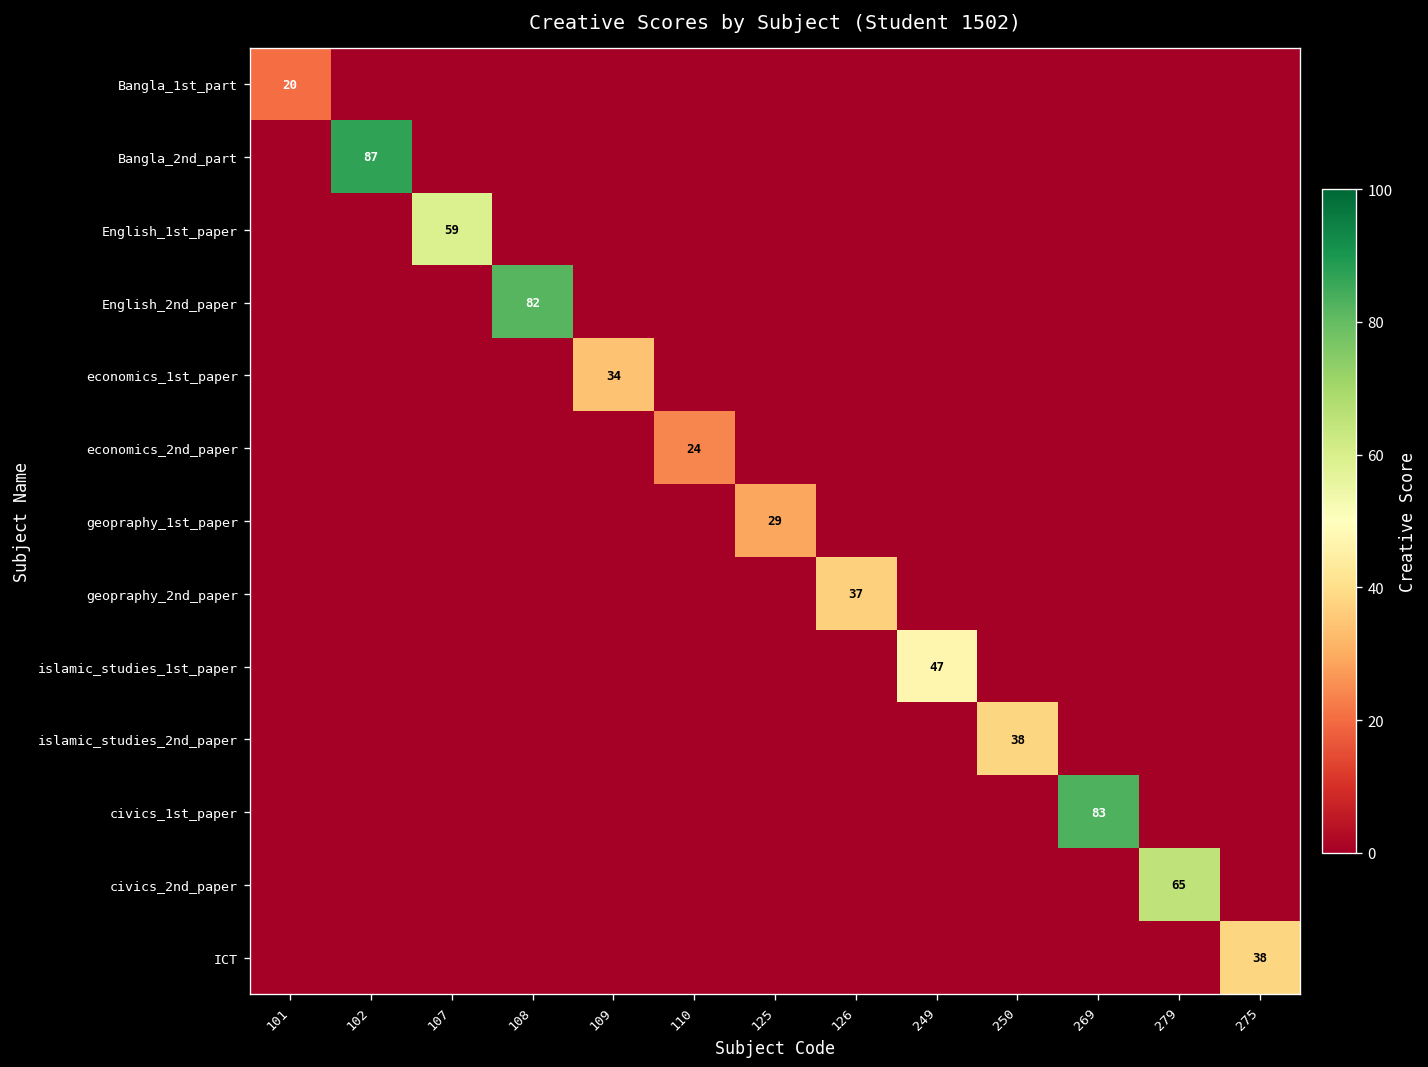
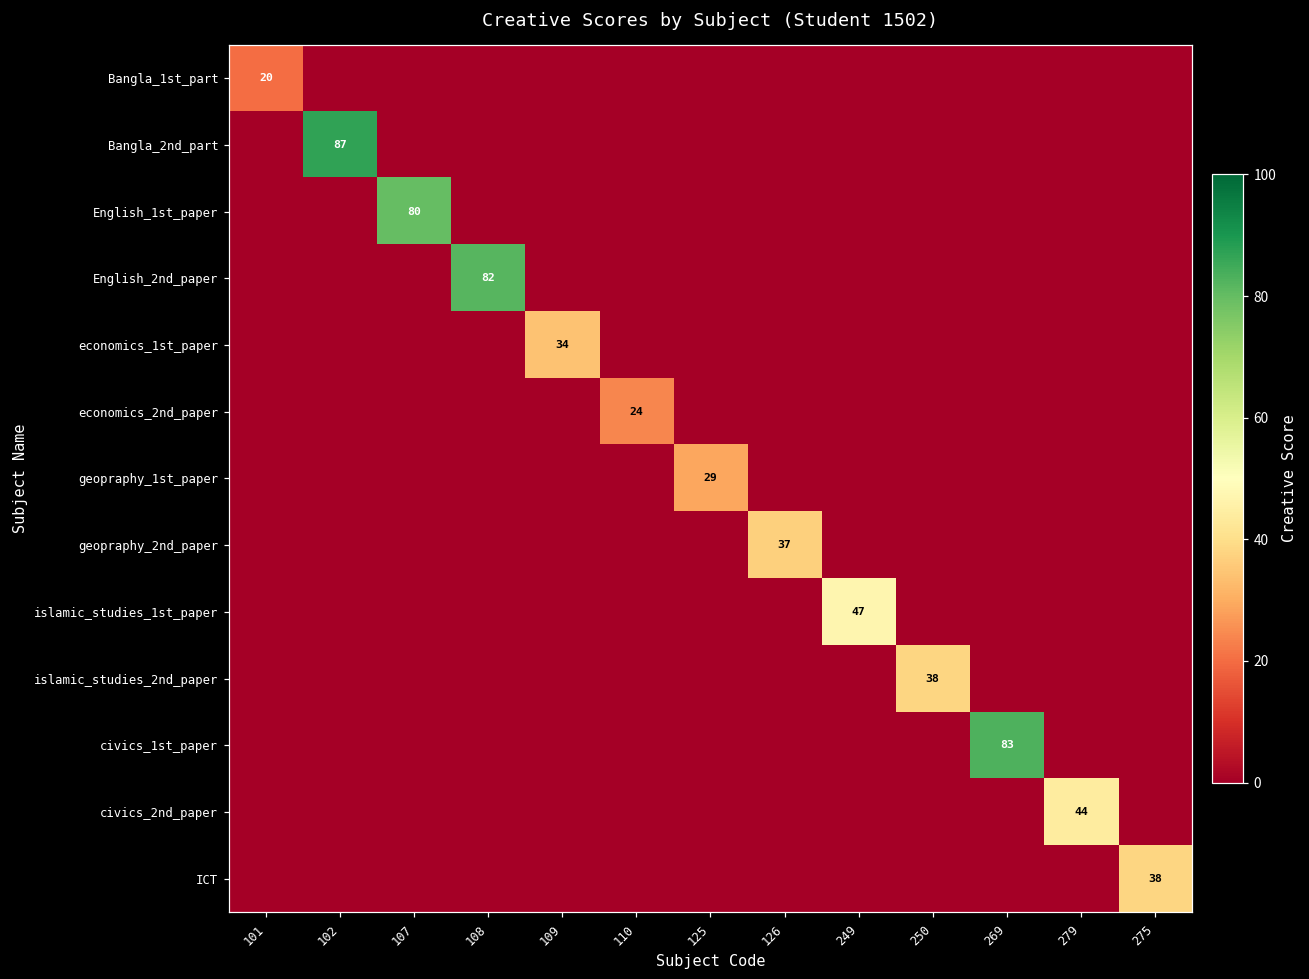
English_1st_paper, 107: 59 -> 80
civics_2nd_paper, 279: 65 -> 44
